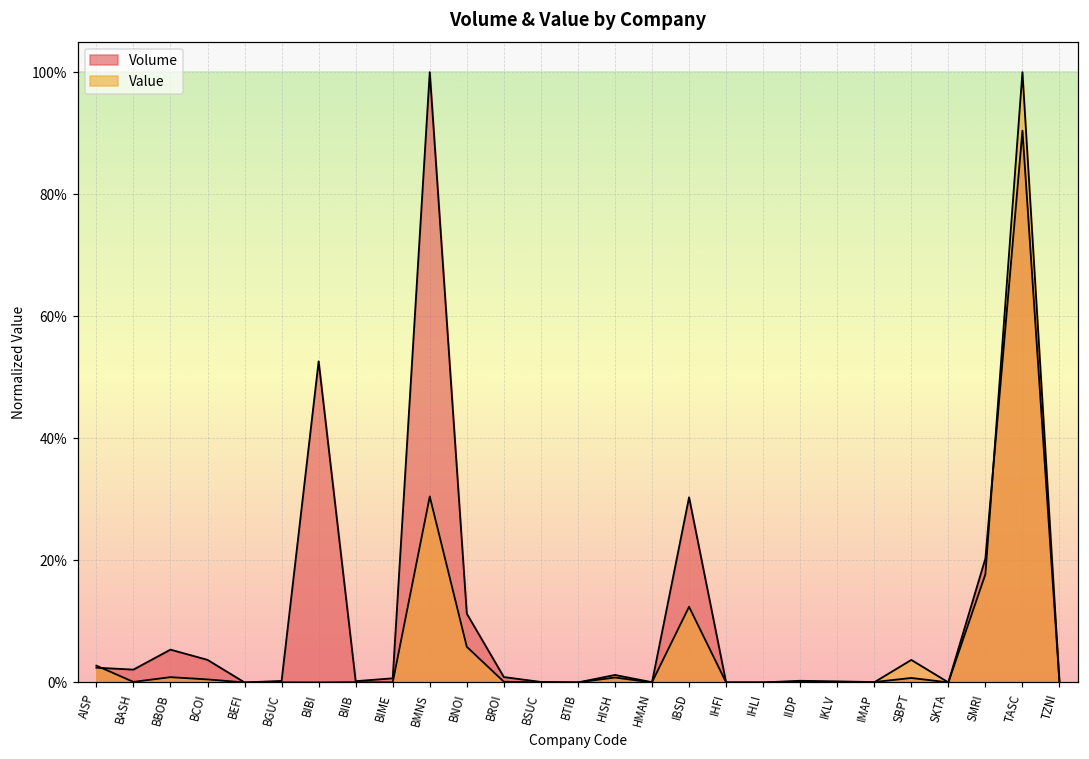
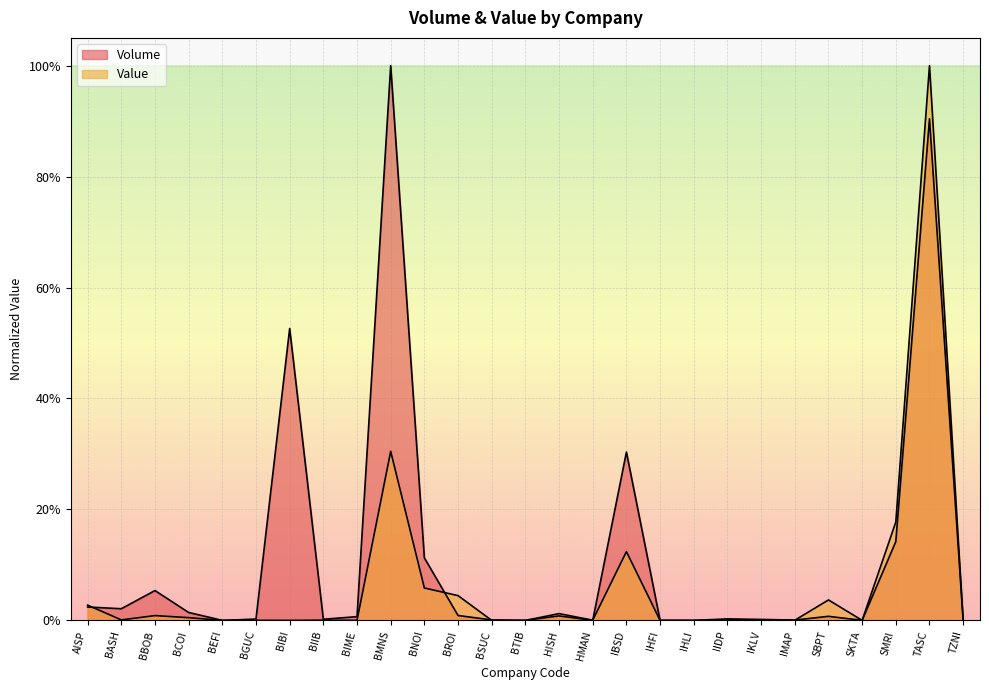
Volume, BCOI: 4% -> 1%
Value, BROI: 0% -> 4%
Volume, SMRI: 20% -> 14%
